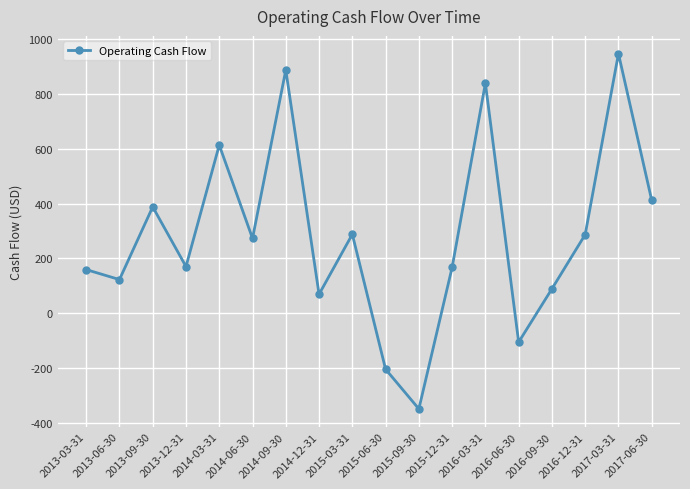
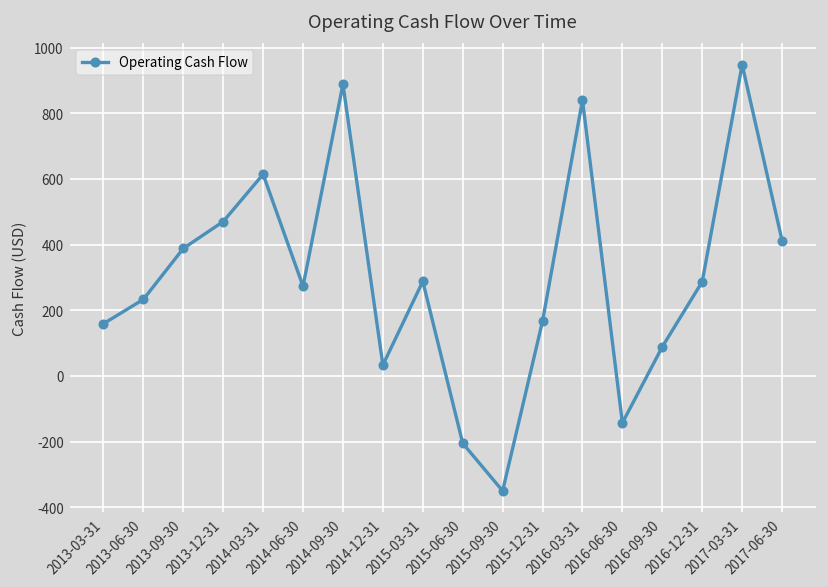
2013-06-30: 120 -> 230
2013-12-31: 170 -> 470
2014-12-31: 70 -> 30
2016-06-30: -110 -> -140
